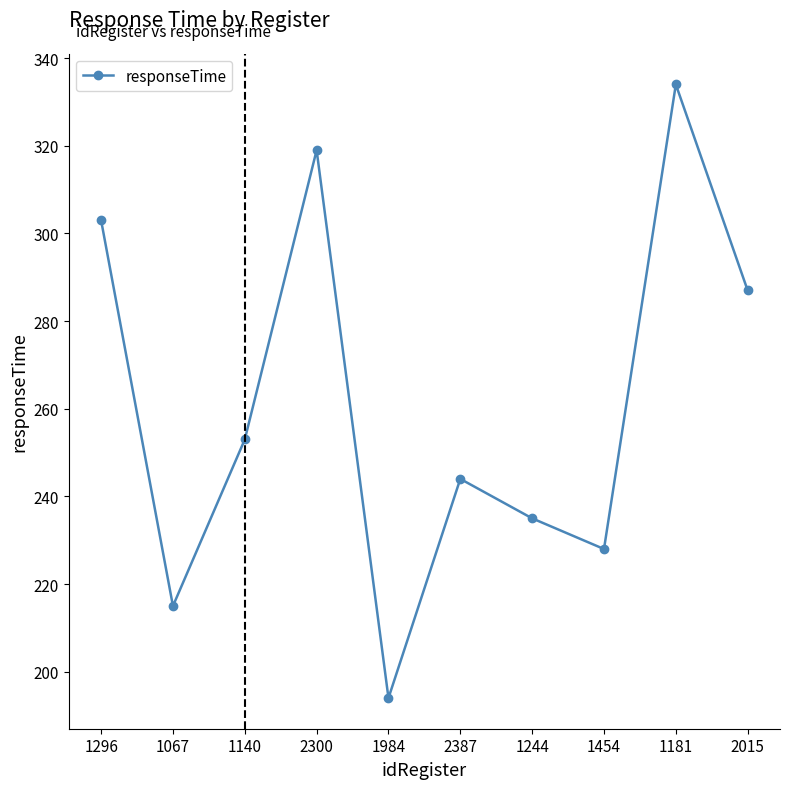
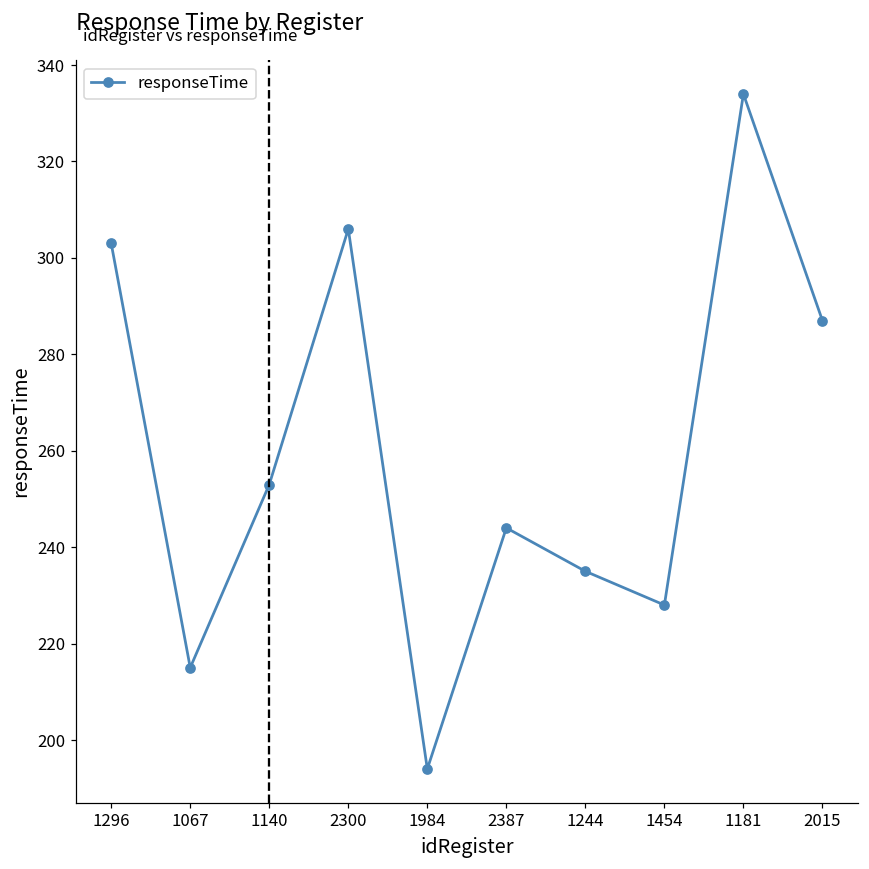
2300: 319 -> 306
